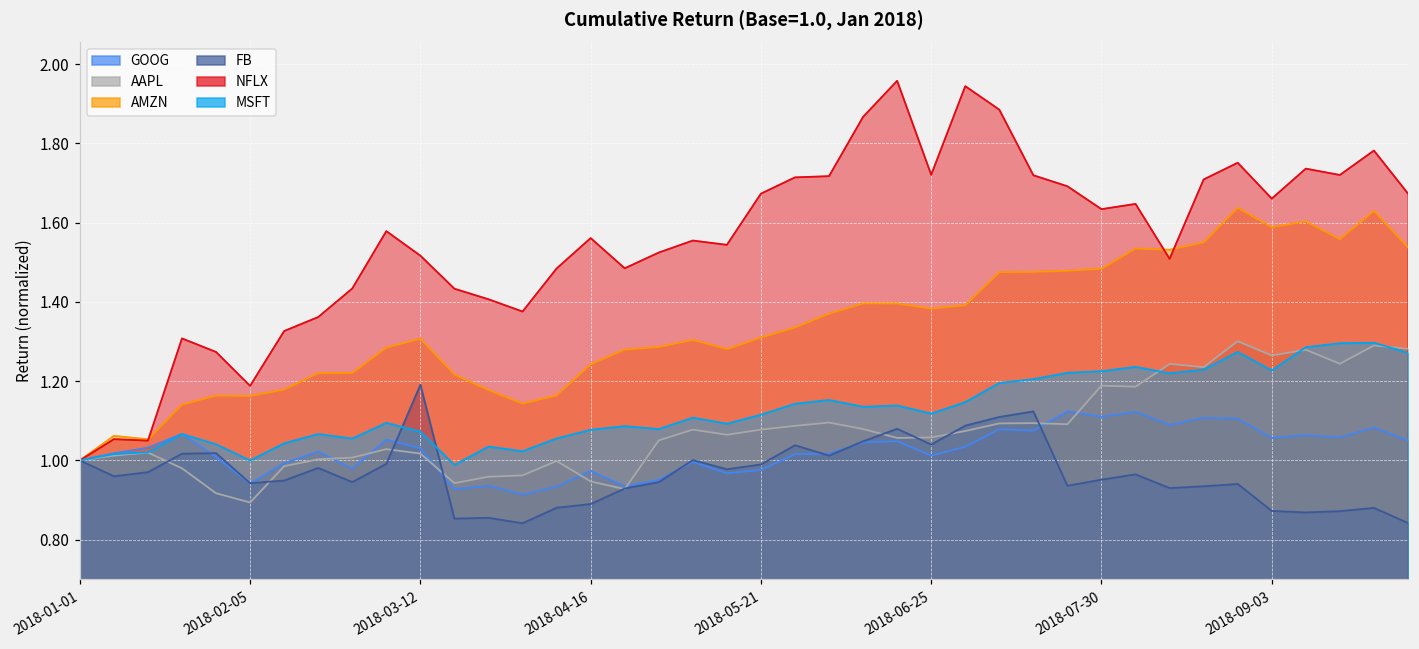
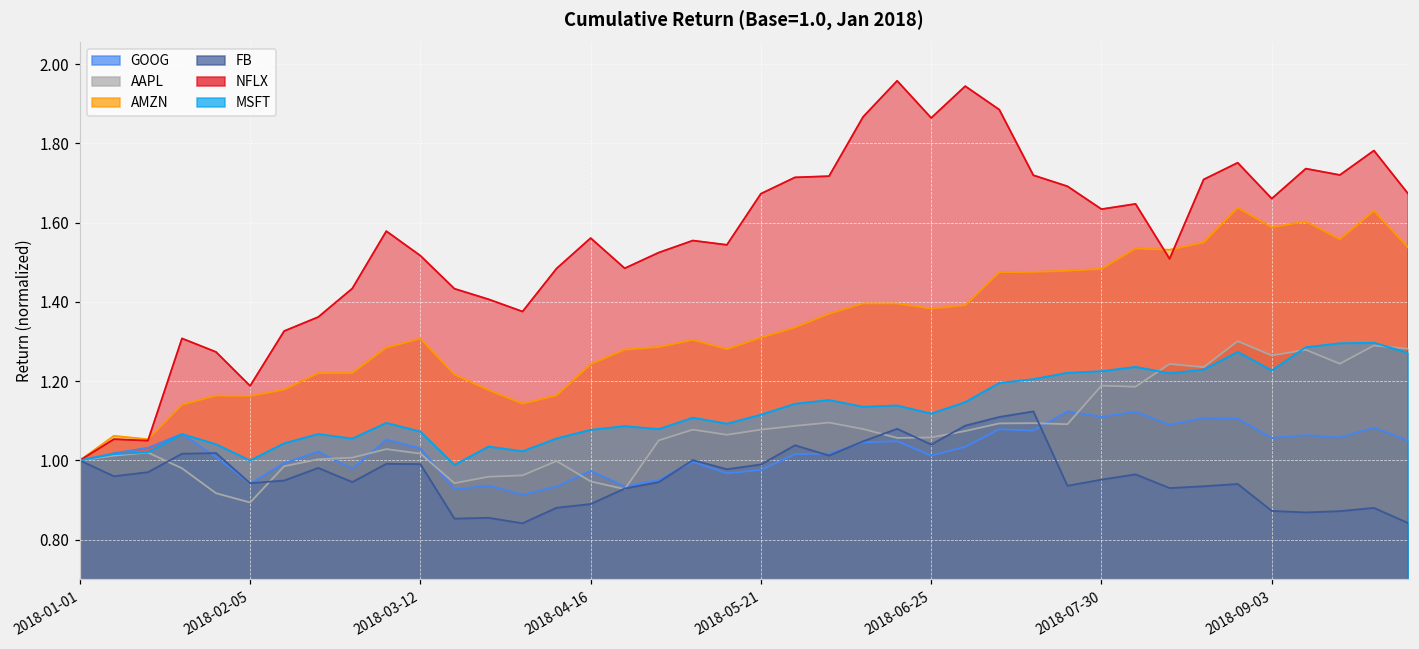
FB, 2018-03-12: 1.19 -> 0.99
NFLX, 2018-06-25: 1.72 -> 1.86
